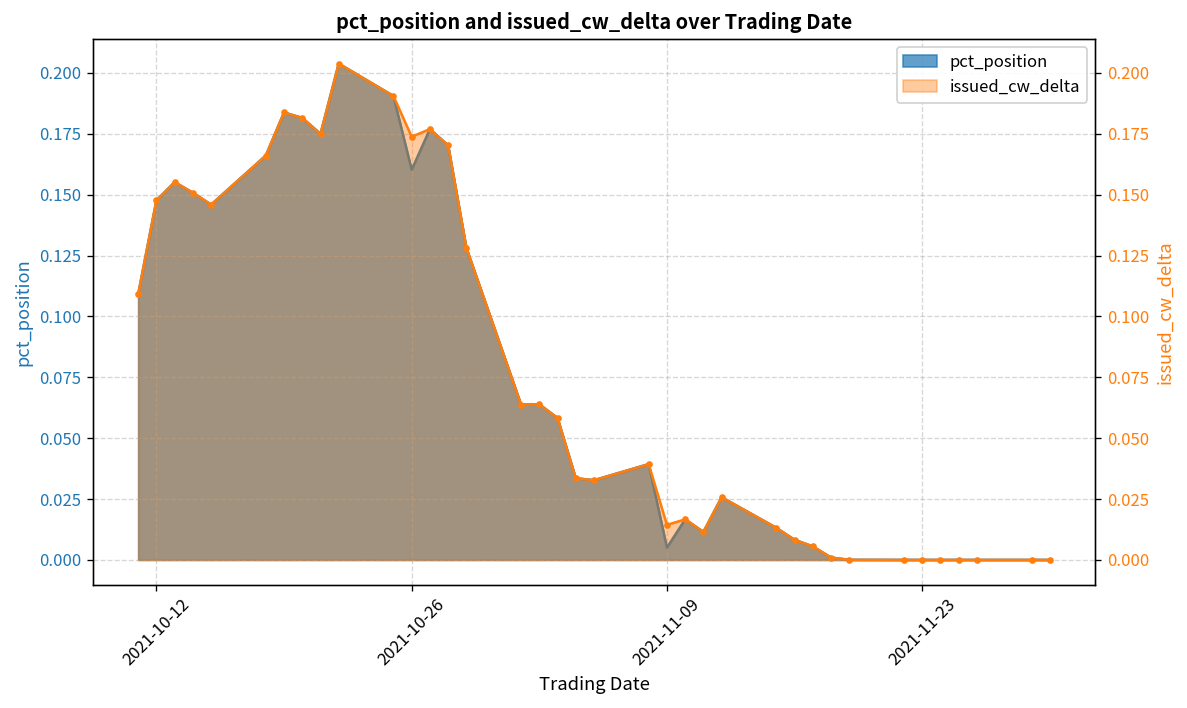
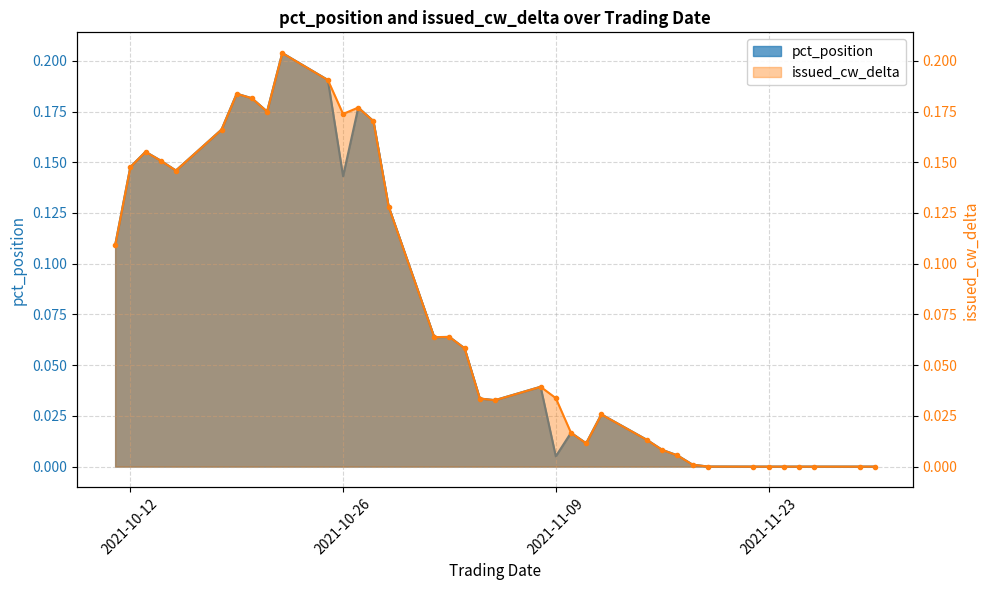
pct_position, 2021-10-26: 0.160 -> 0.143
issued_cw_delta, 2021-11-09: 0.014 -> 0.034
